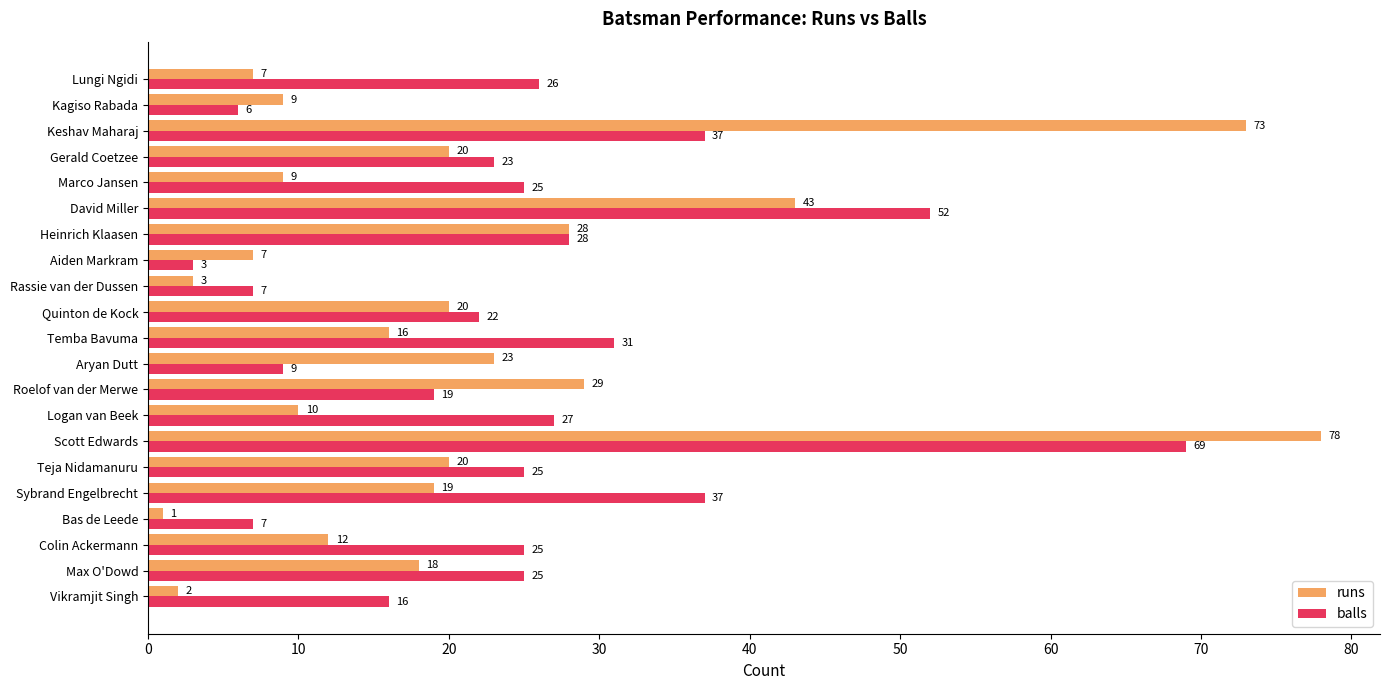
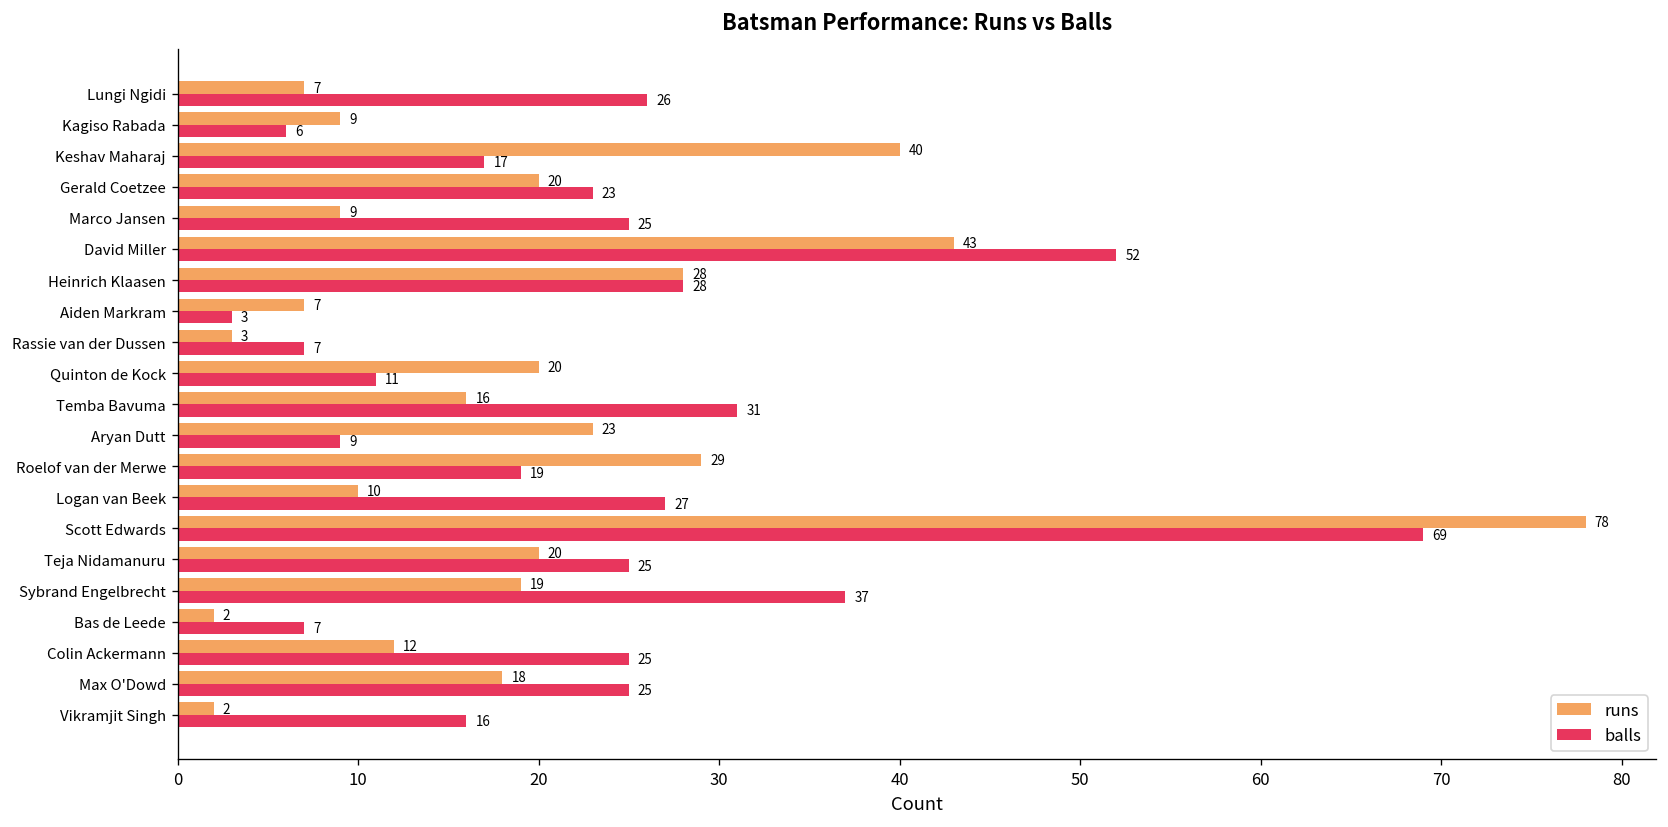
runs, Keshav Maharaj: 73 -> 40
balls, Keshav Maharaj: 37 -> 17
balls, Quinton de Kock: 22 -> 11
runs, Bas de Leede: 1 -> 2
